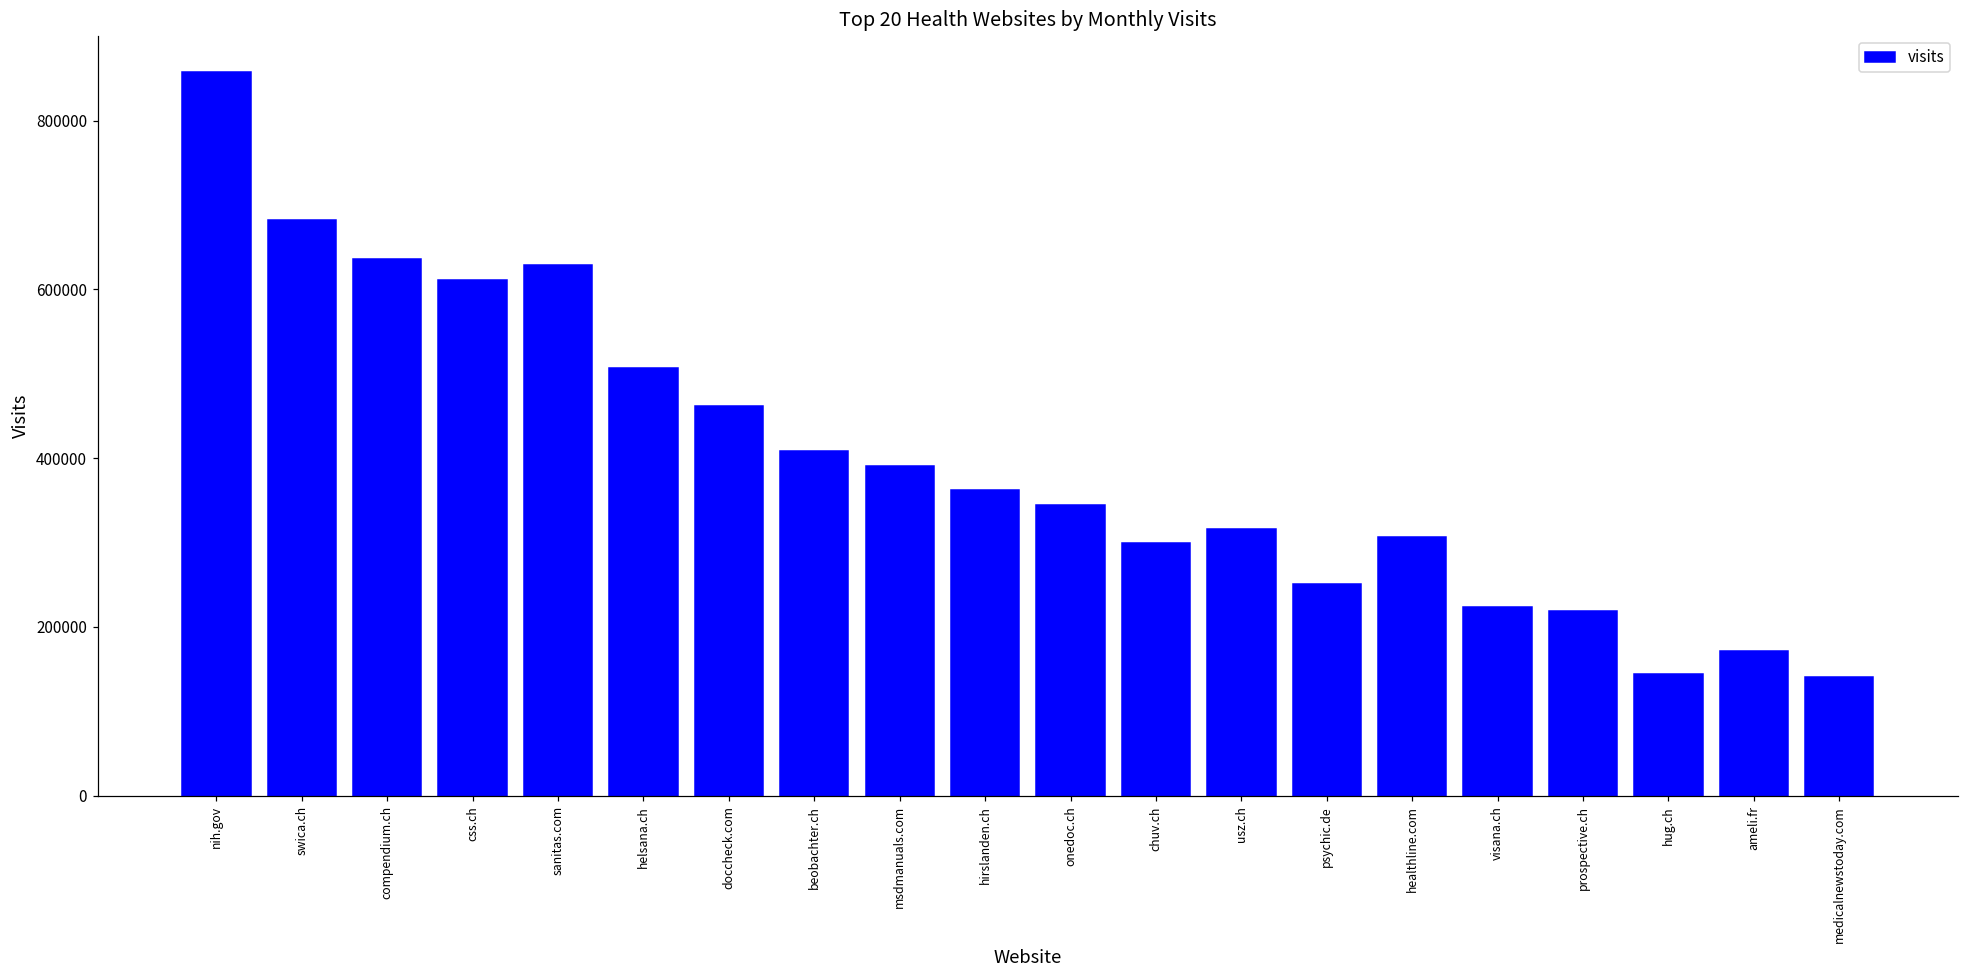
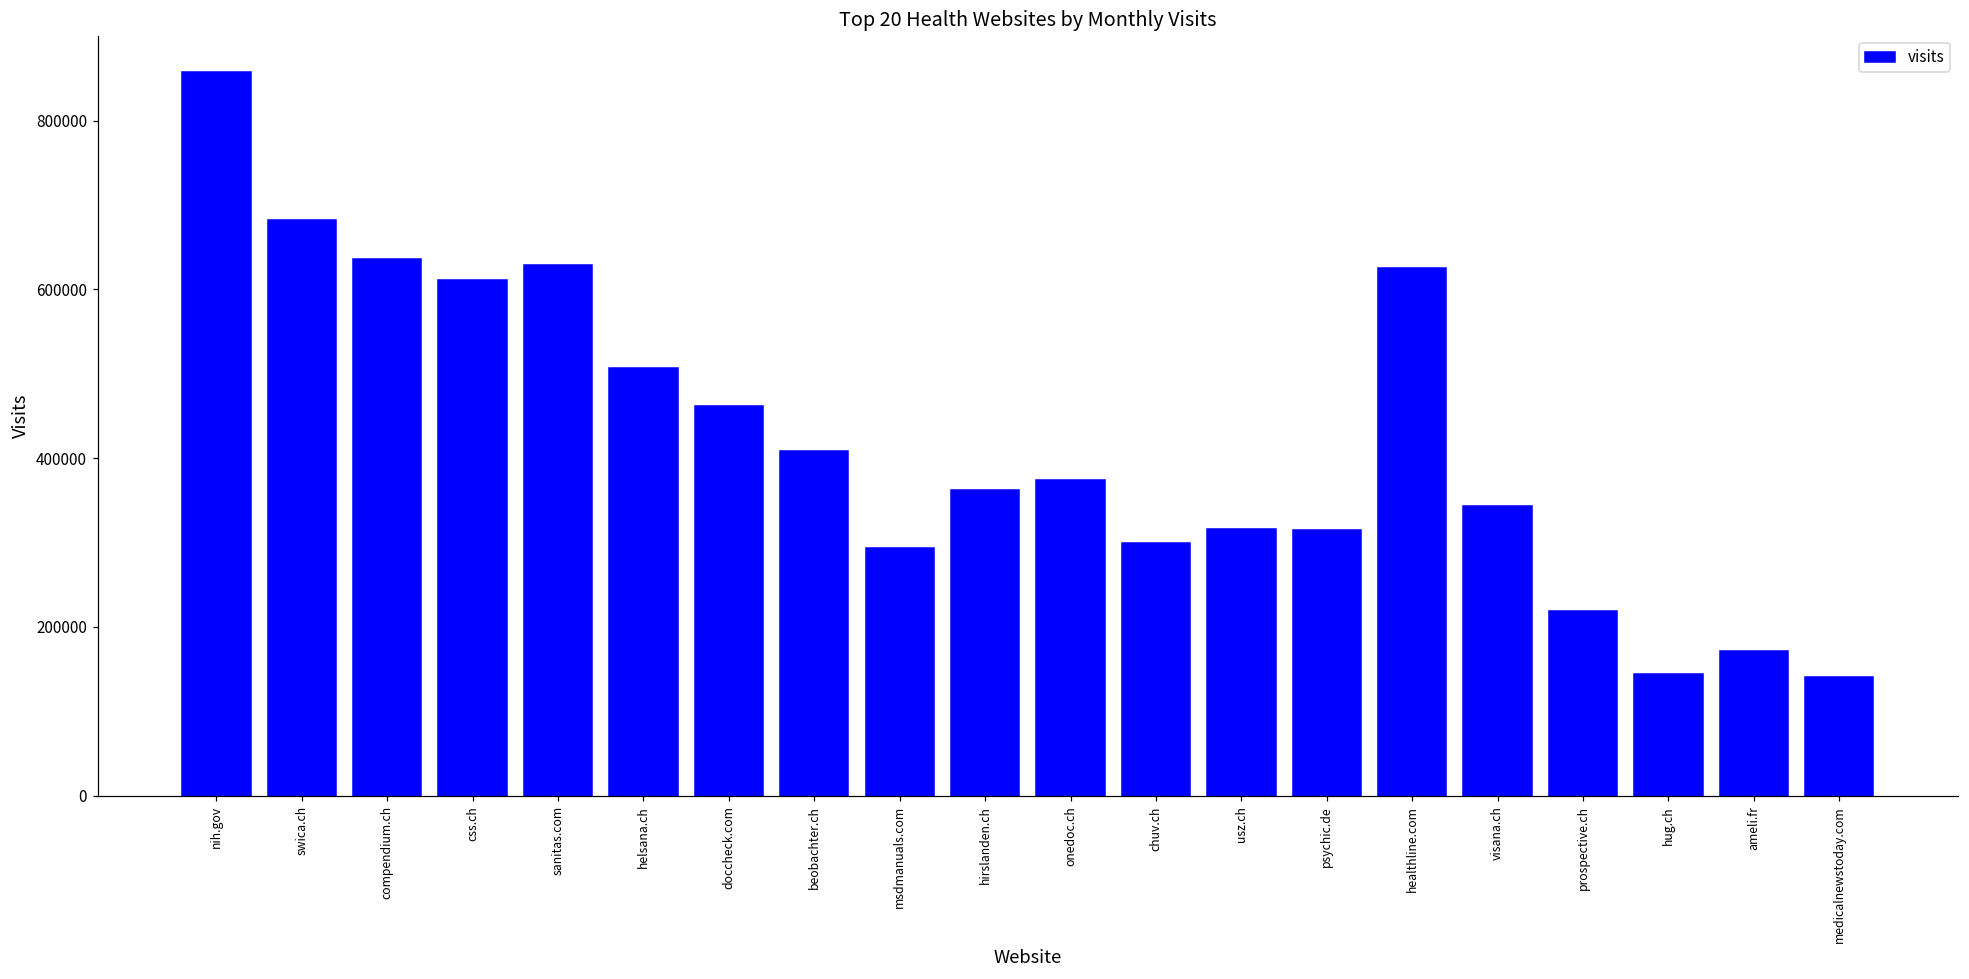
msdmanuals.com: 390000 -> 290000
onedoc.ch: 340000 -> 370000
psychic.de: 250000 -> 310000
healthline.com: 310000 -> 630000
visana.ch: 220000 -> 340000
